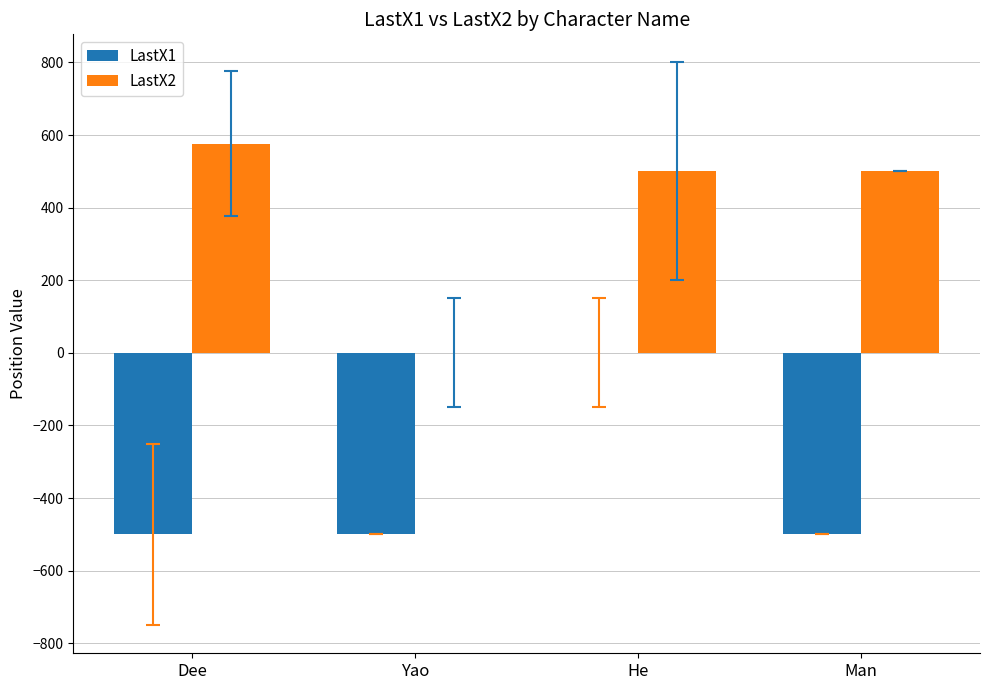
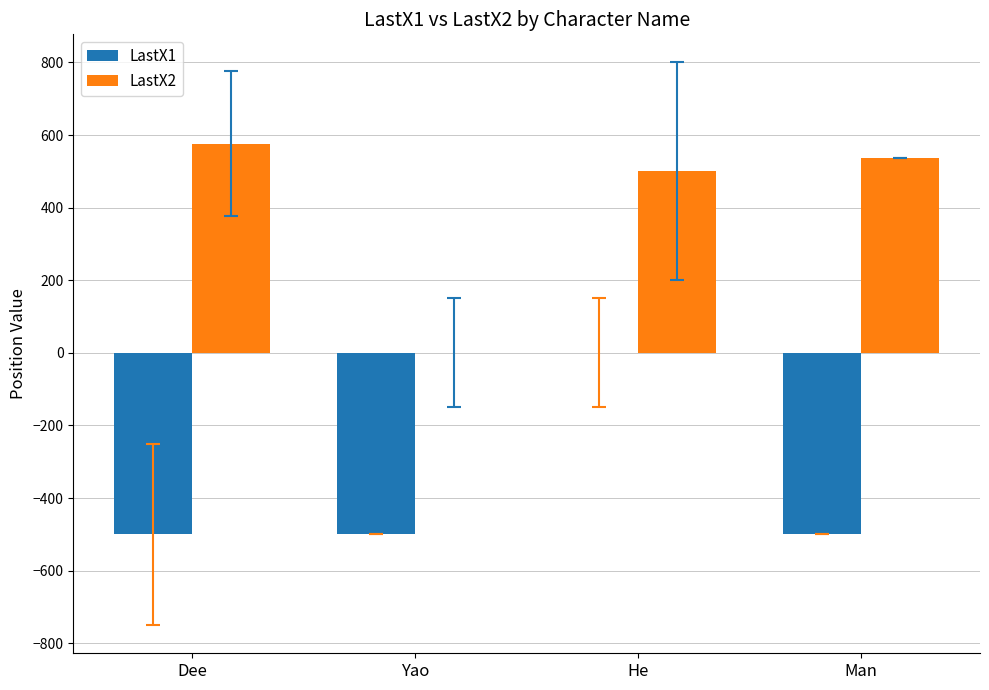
LastX2, Man: 500 -> 540
